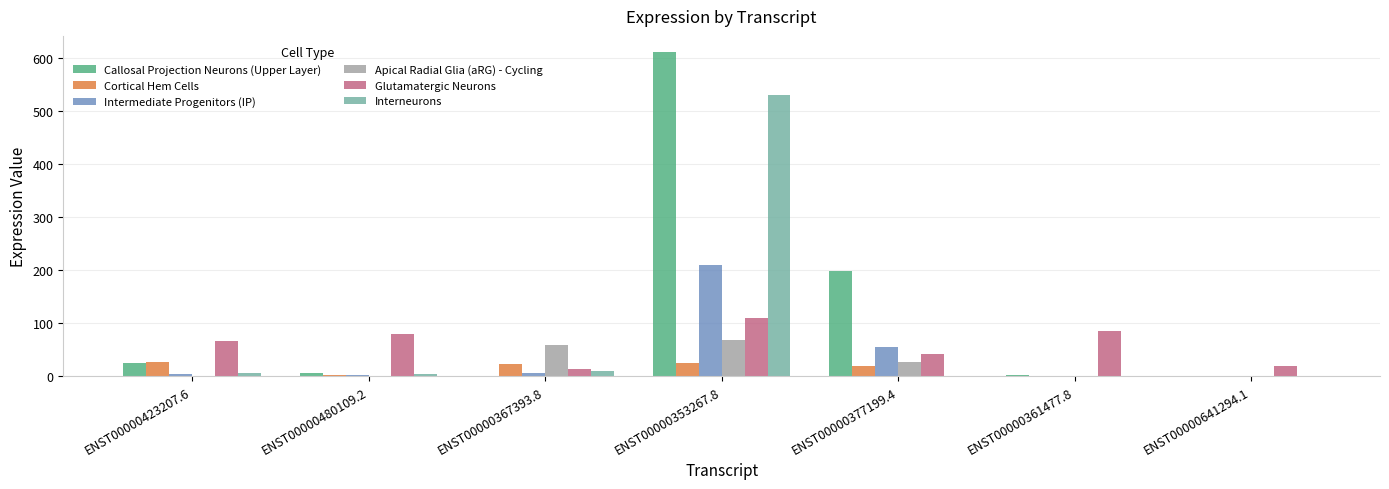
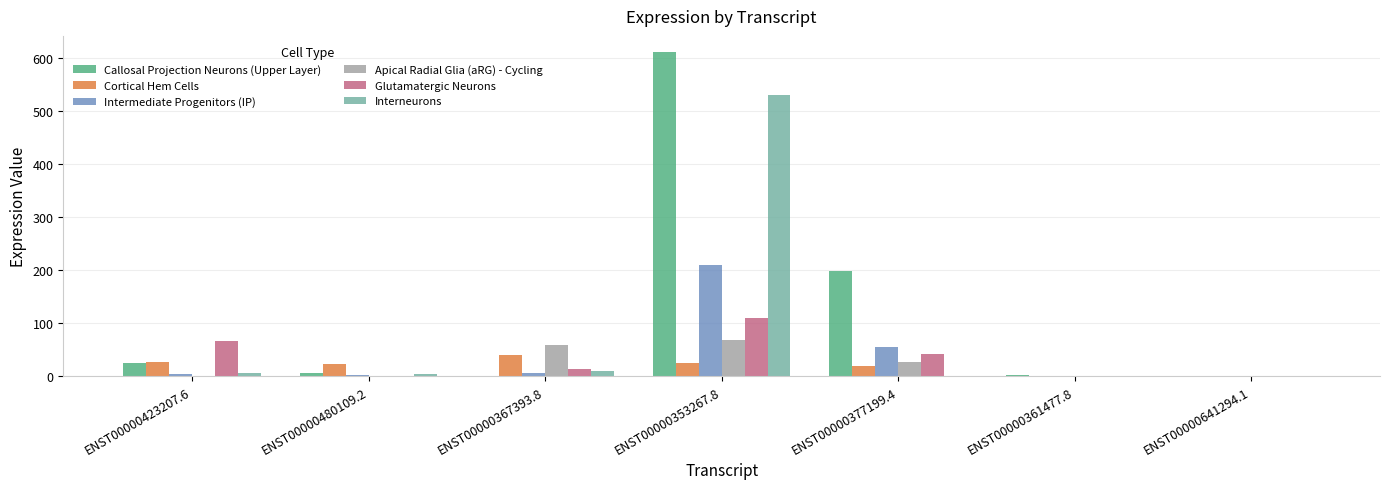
Cortical Hem Cells, ENST00000480109.2: 0 -> 20
Glutamatergic Neurons, ENST00000480109.2: 80 -> 0
Cortical Hem Cells, ENST00000367393.8: 20 -> 40
Glutamatergic Neurons, ENST00000361477.8: 90 -> 0
Glutamatergic Neurons, ENST00000641294.1: 20 -> 0
